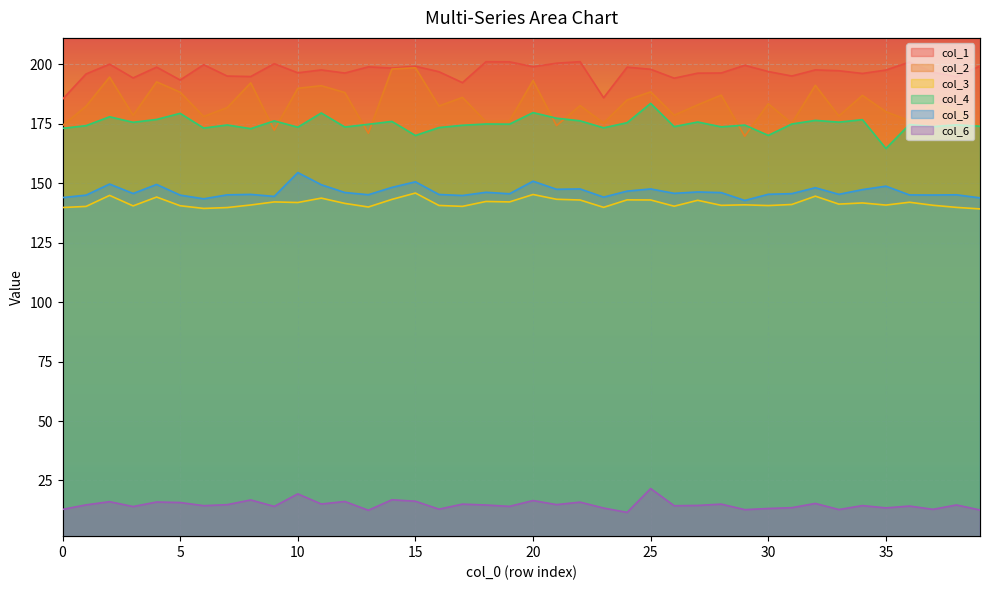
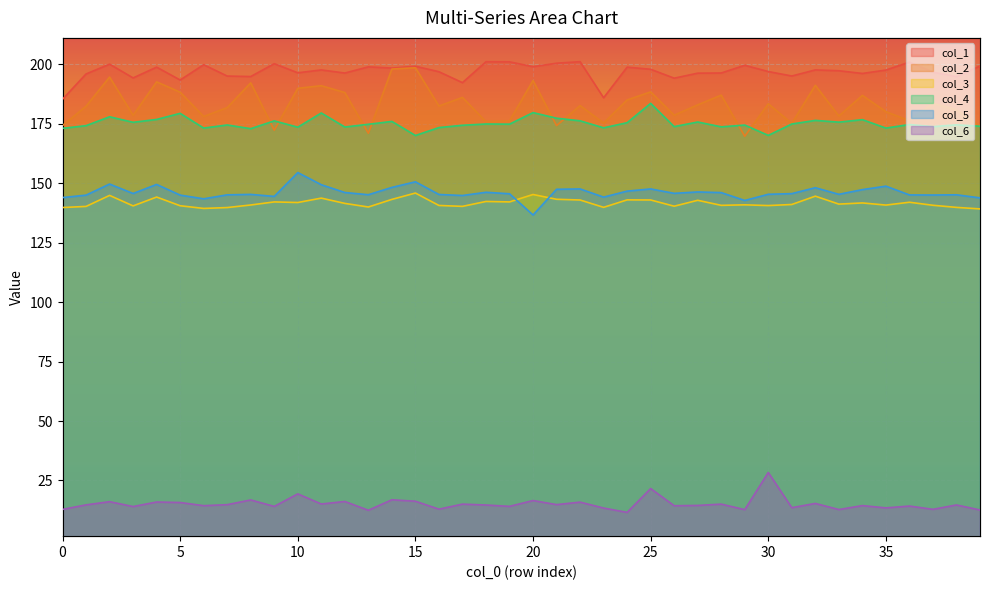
col_5, 20: 151 -> 137
col_6, 30: 13 -> 28
col_4, 35: 165 -> 173
